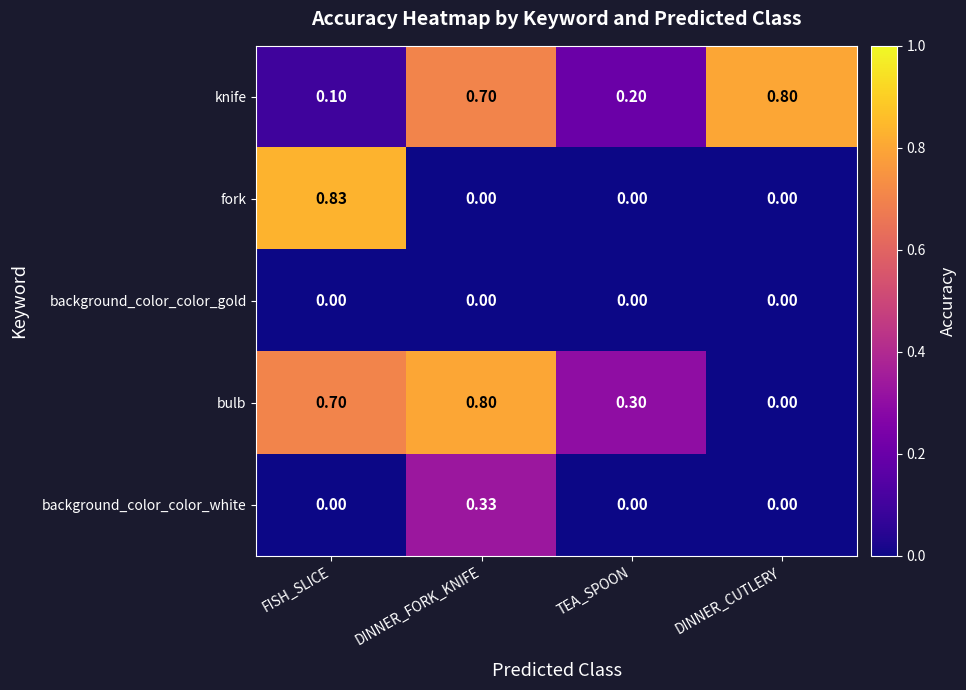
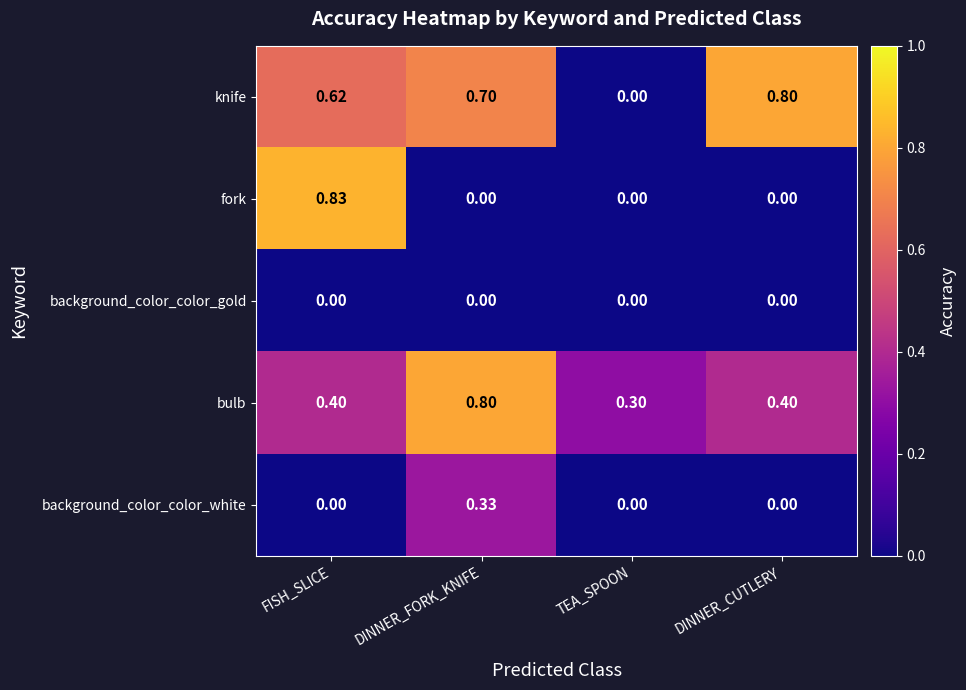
knife, FISH_SLICE: 0.10 -> 0.62
knife, TEA_SPOON: 0.20 -> 0.00
bulb, FISH_SLICE: 0.70 -> 0.40
bulb, DINNER_CUTLERY: 0.00 -> 0.40
